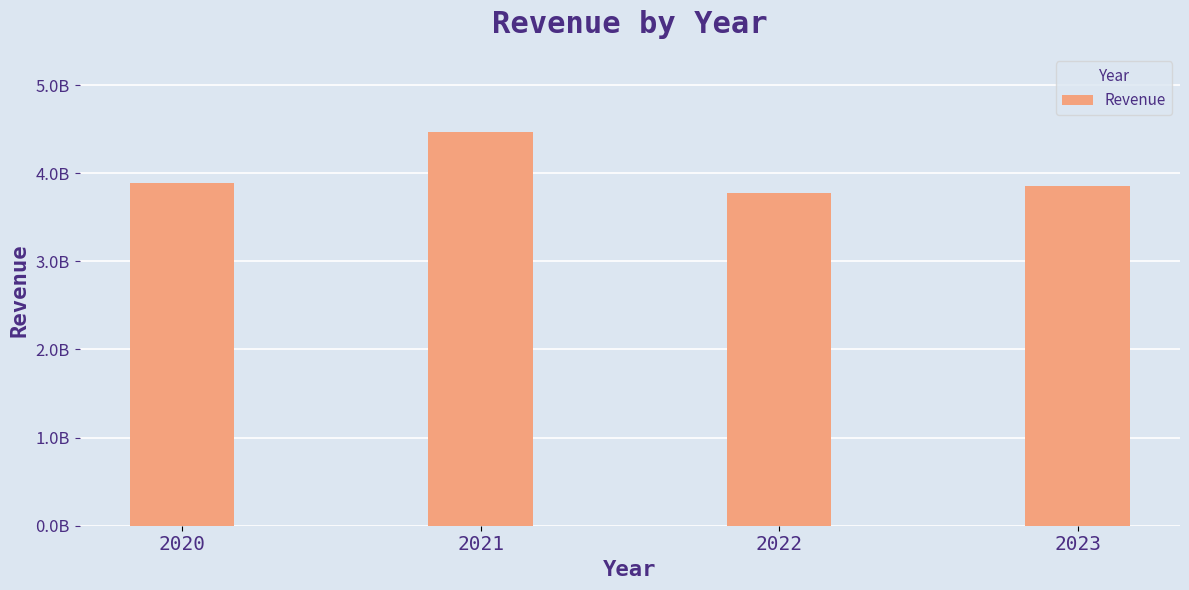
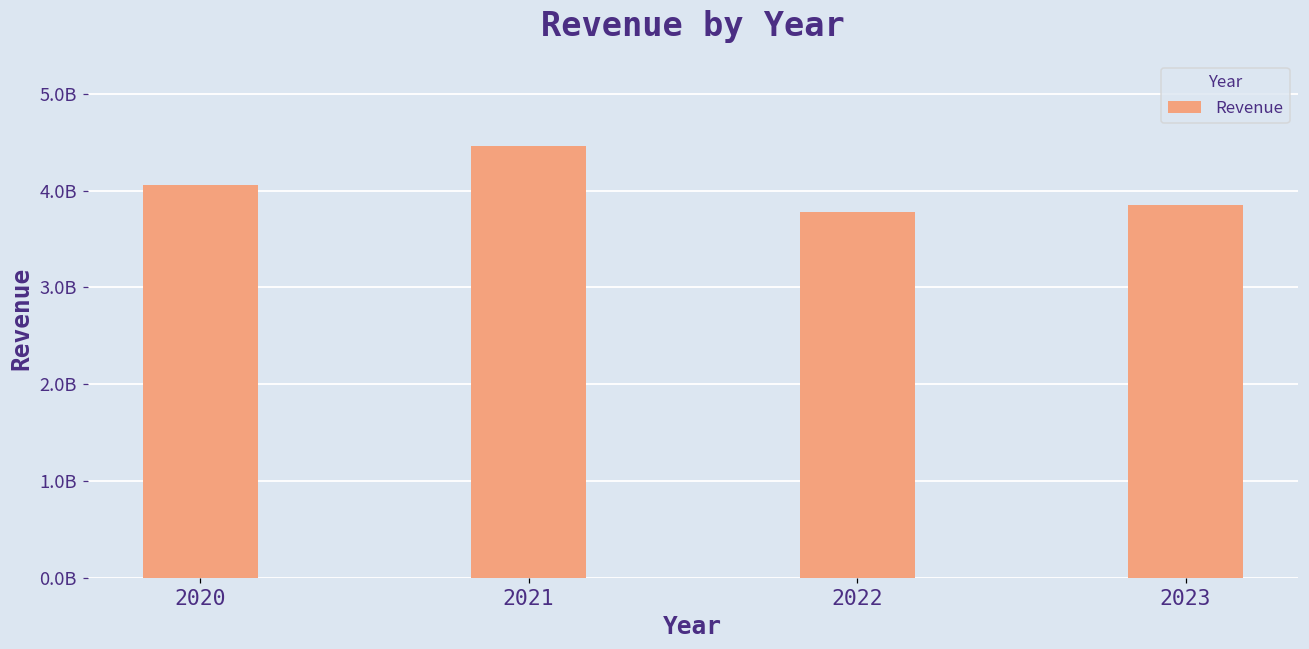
2020: 3900000000 -> 4100000000
